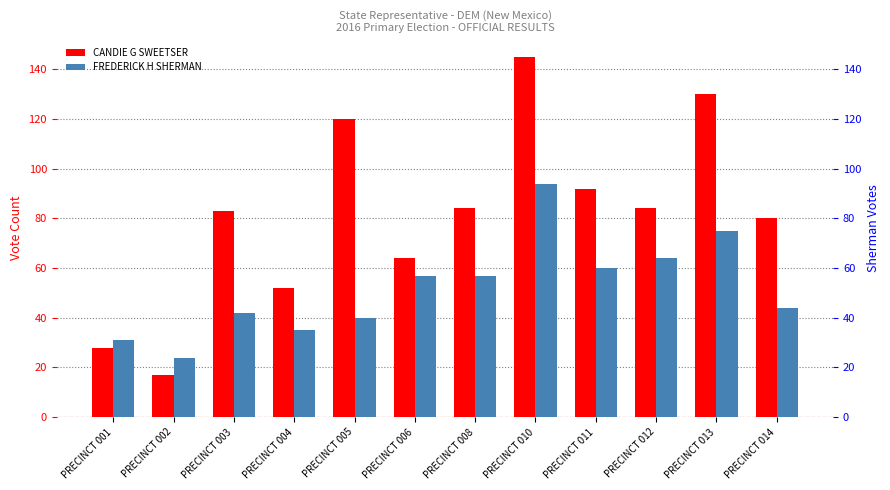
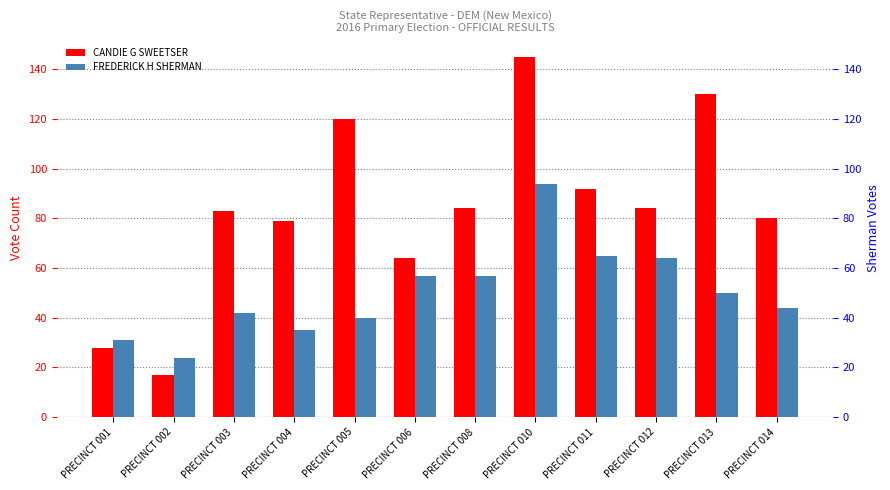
CANDIE G SWEETSER, PRECINCT 004: 52 -> 79
FREDERICK H SHERMAN, PRECINCT 011: 60 -> 65
FREDERICK H SHERMAN, PRECINCT 013: 75 -> 50
